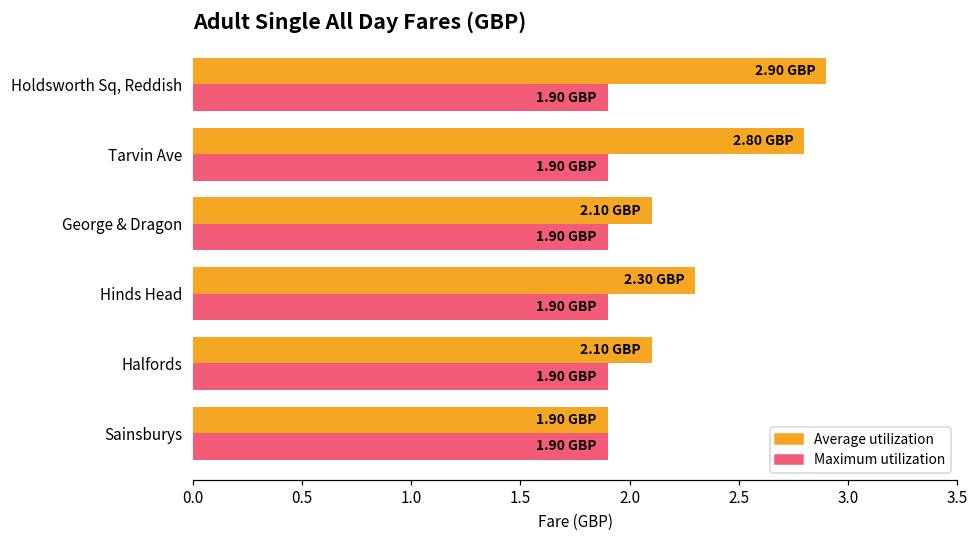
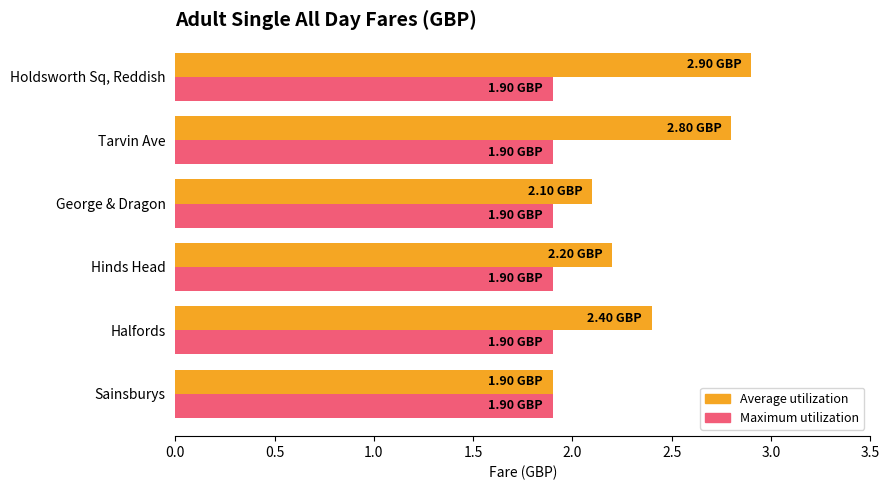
Average utilization, Hinds Head: 2.30 -> 2.20
Average utilization, Halfords: 2.10 -> 2.40
